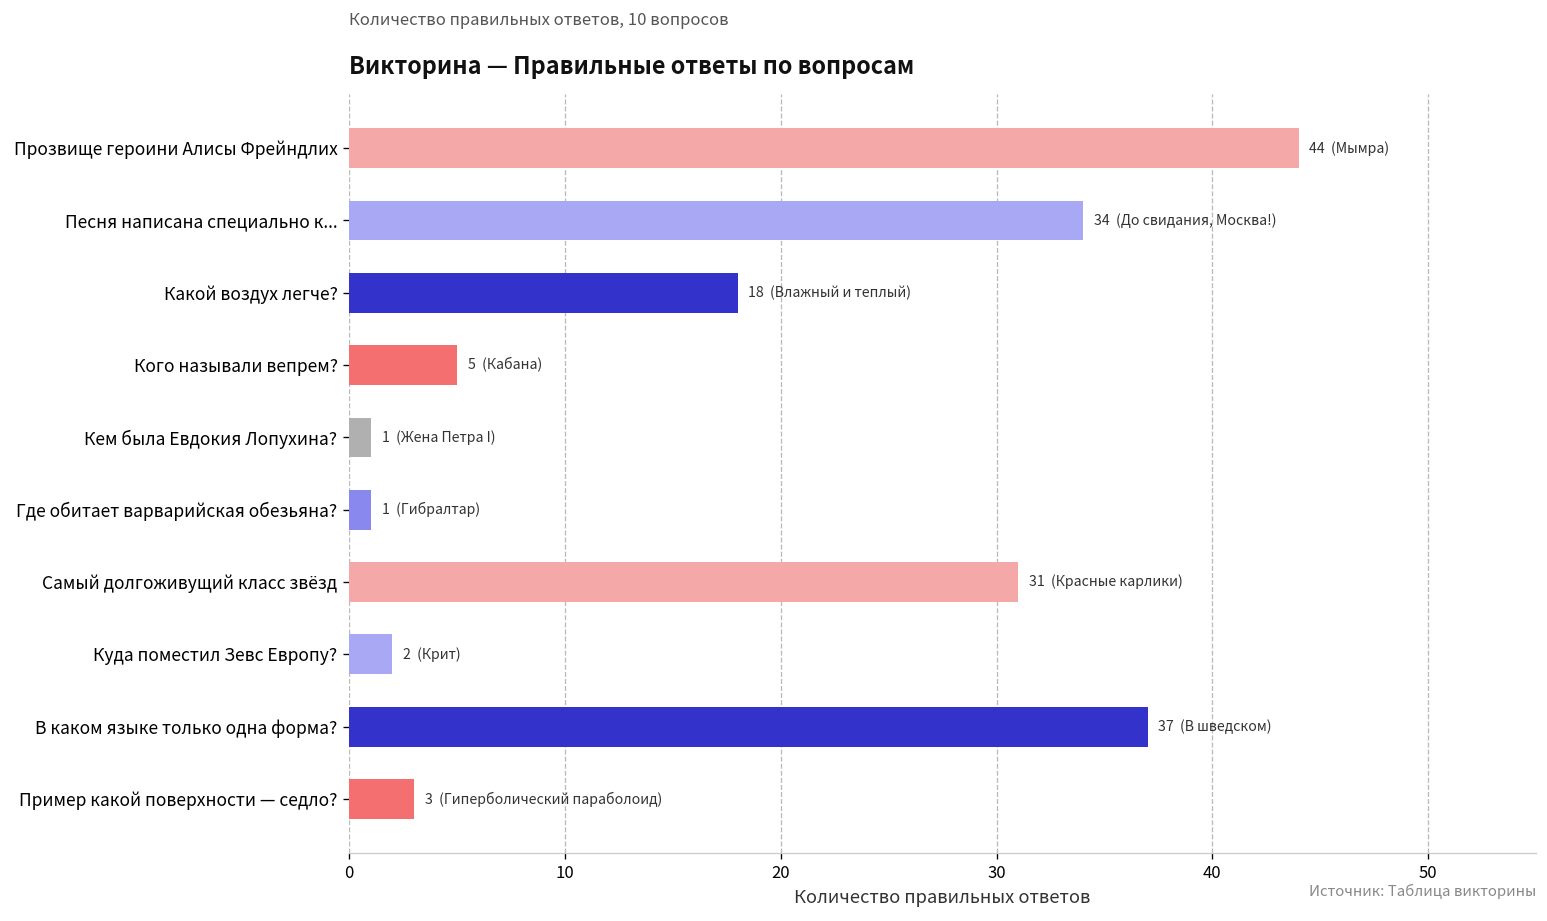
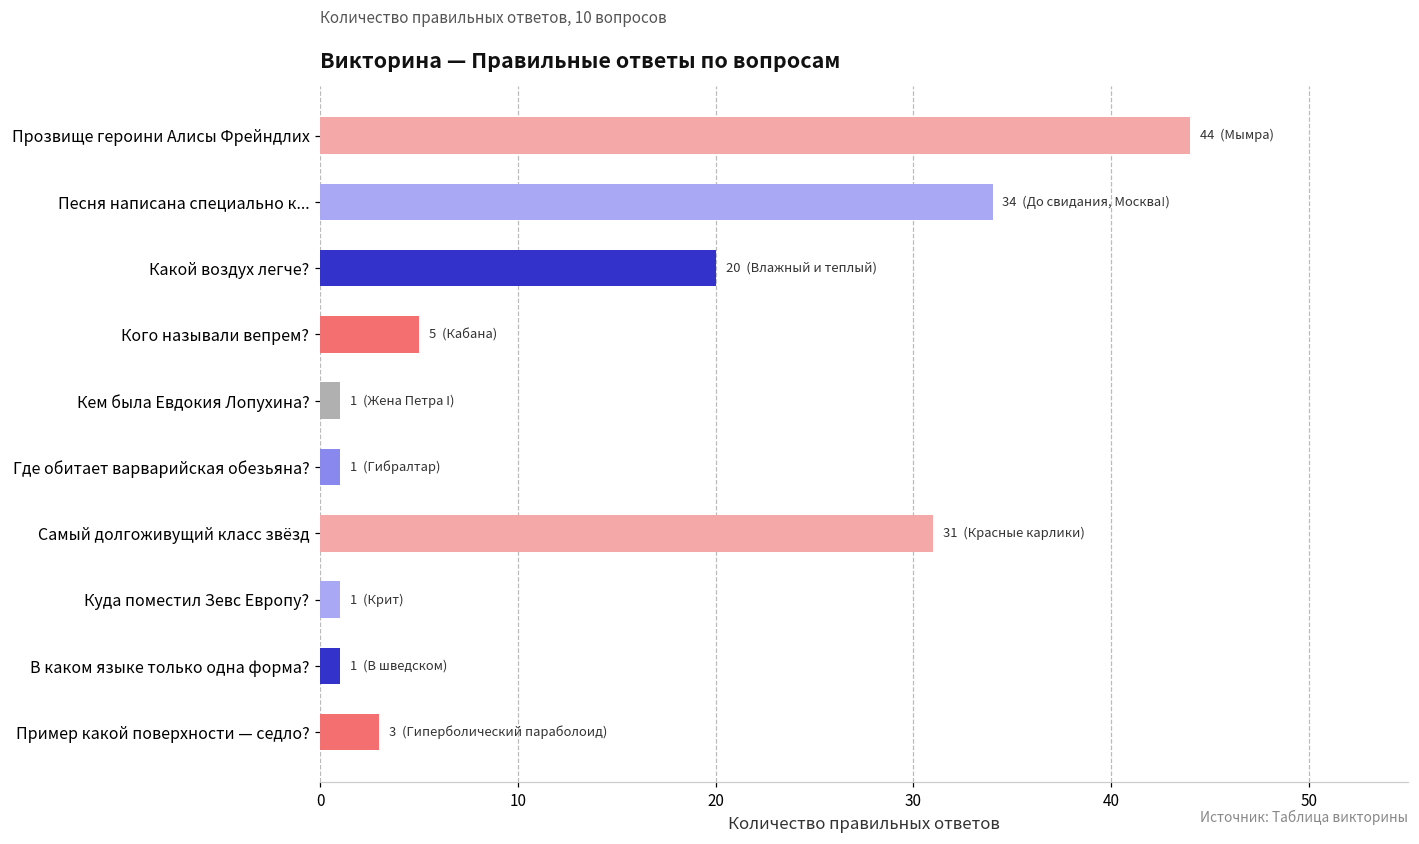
Какой воздух легче?: 18 -> 20
Куда поместил Зевс Европу?: 2 -> 1
В каком языке только одна форма?: 37 -> 1
